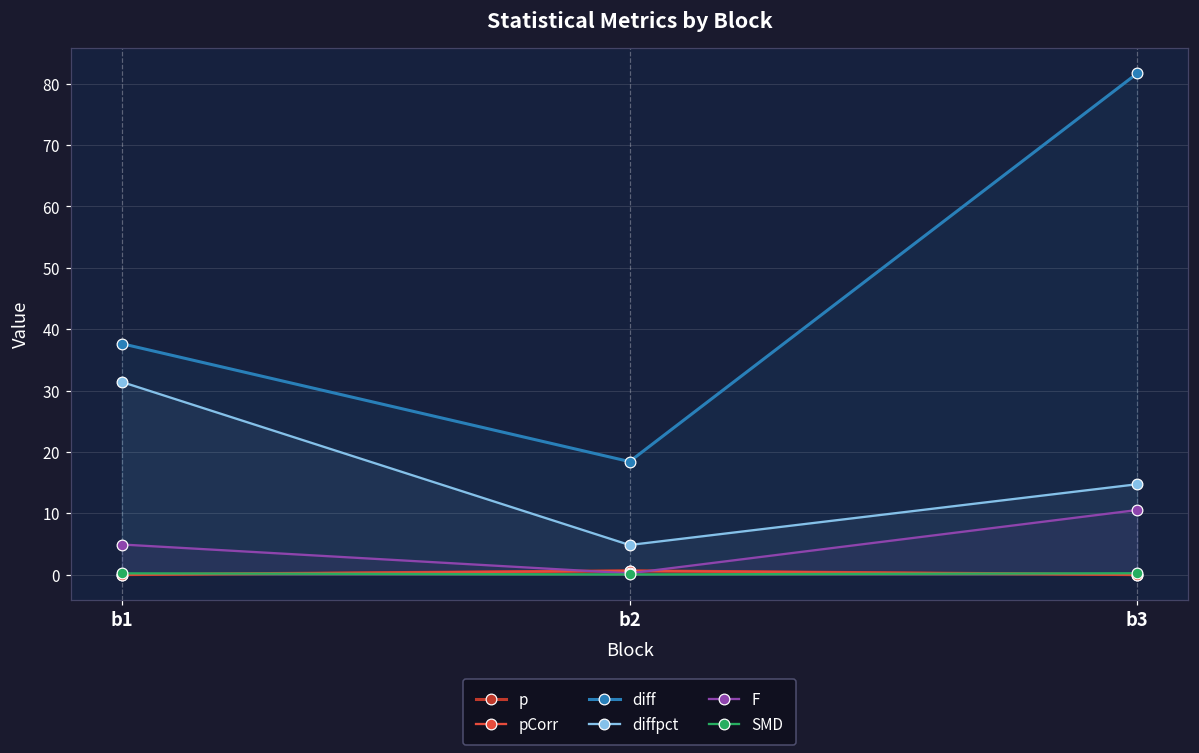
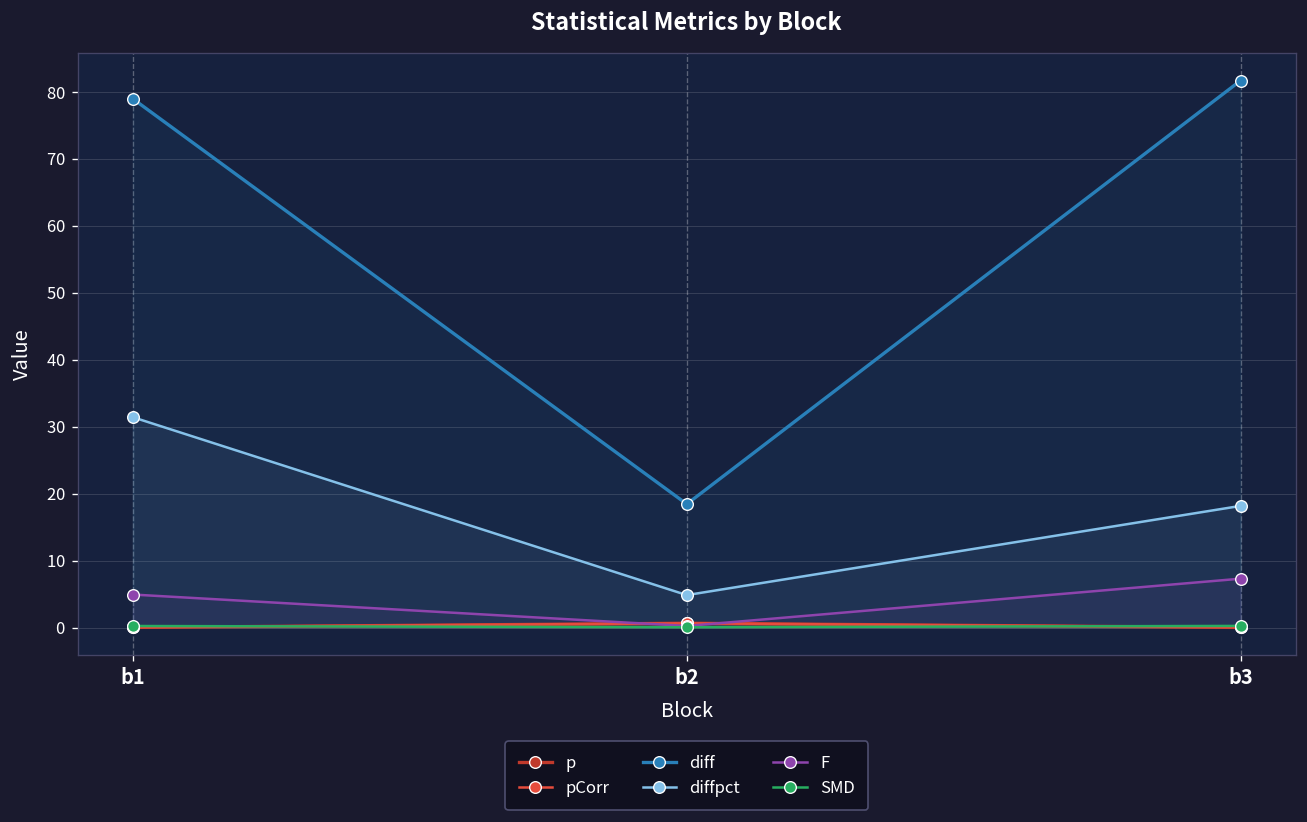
diff, b1: 38 -> 79
diffpct, b3: 15 -> 18
F, b3: 11 -> 7
